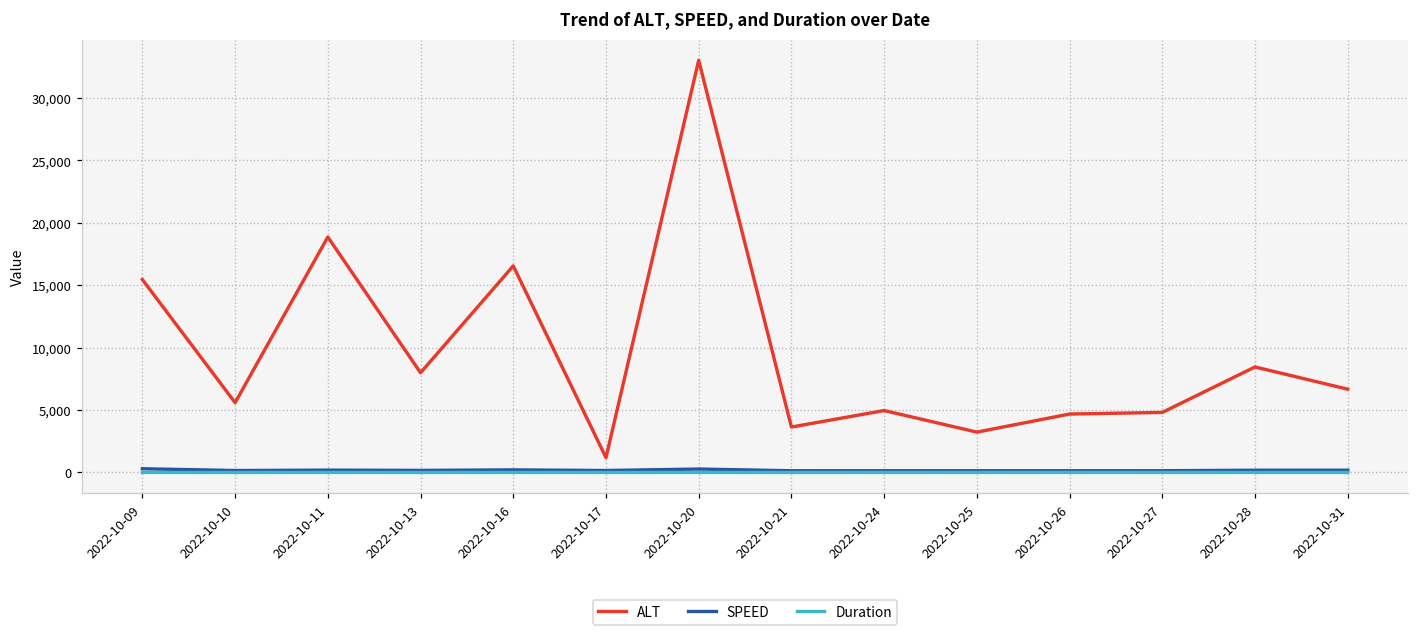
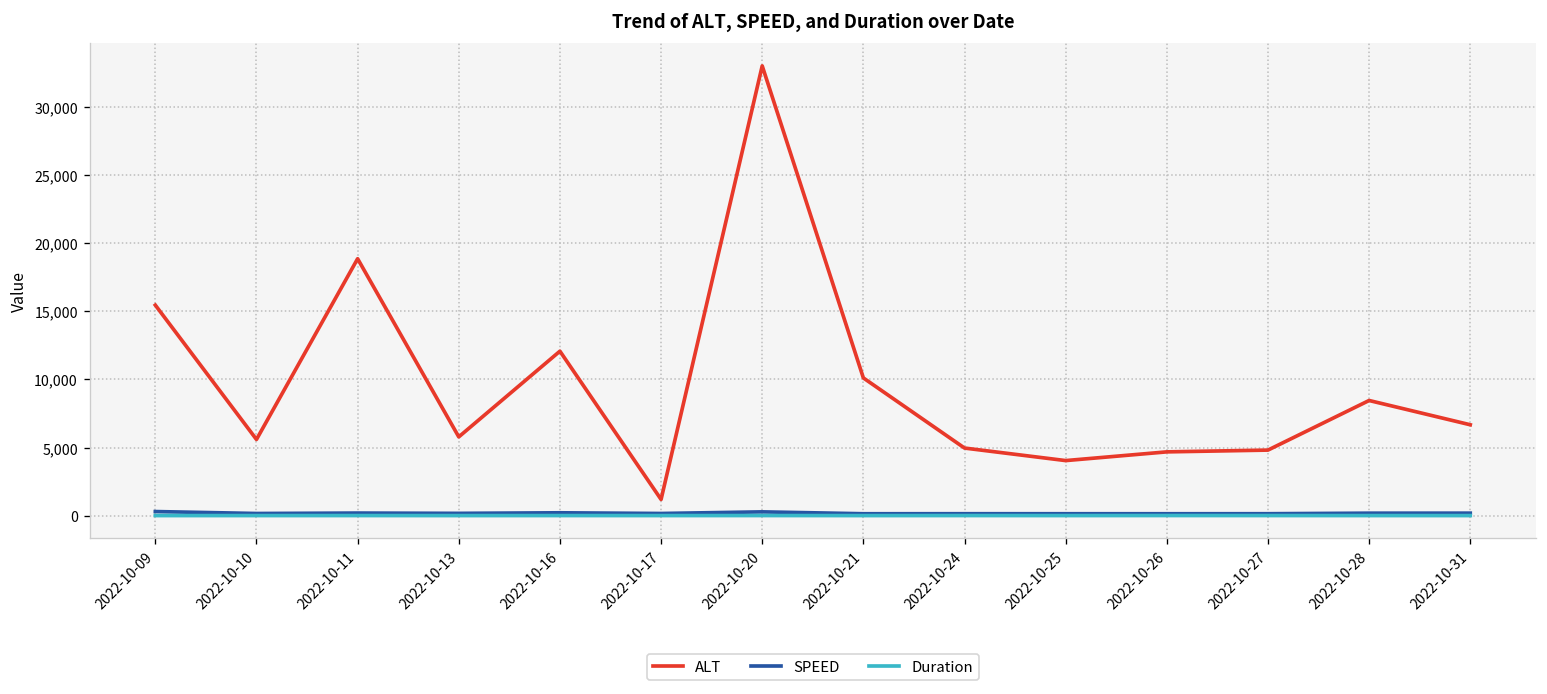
ALT, 2022-10-13: 8,000 -> 5,800
ALT, 2022-10-16: 16,500 -> 12,100
ALT, 2022-10-21: 3,600 -> 10,100
ALT, 2022-10-25: 3,200 -> 4,000
